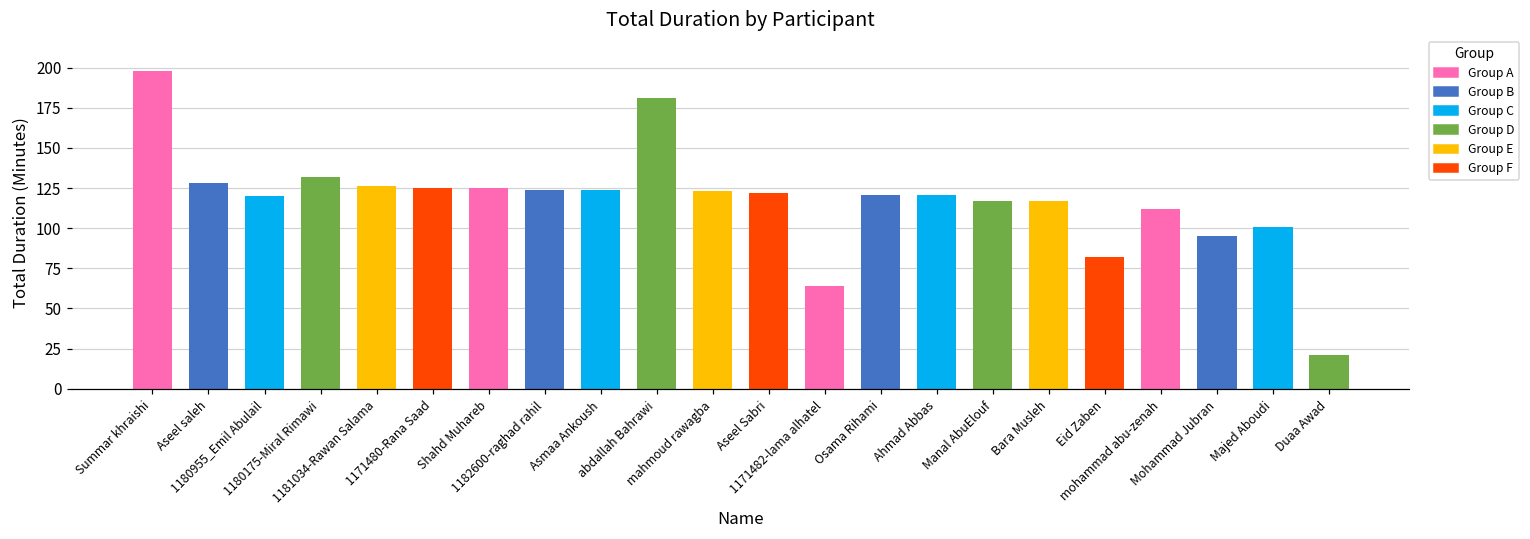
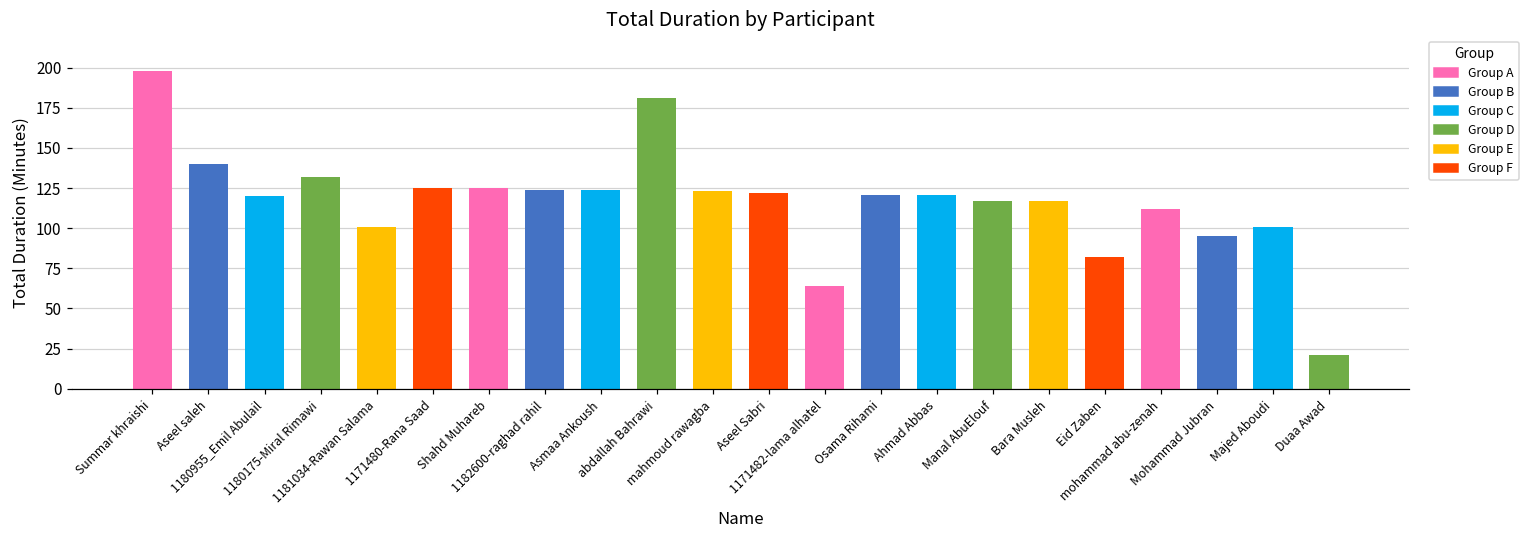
Aseel saleh: 128 -> 140
1181034-Rawan Salama: 126 -> 101
